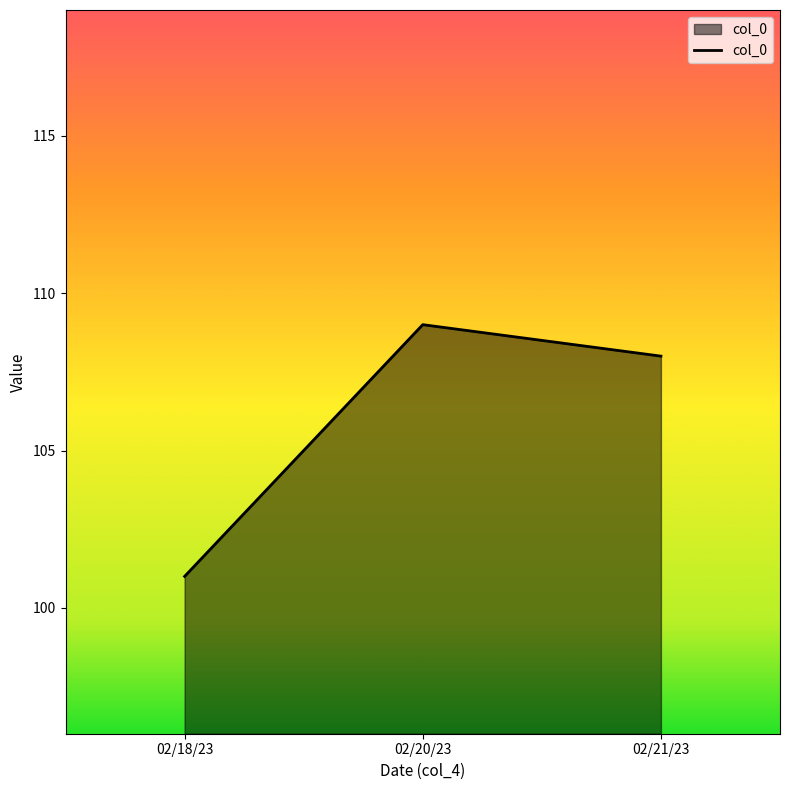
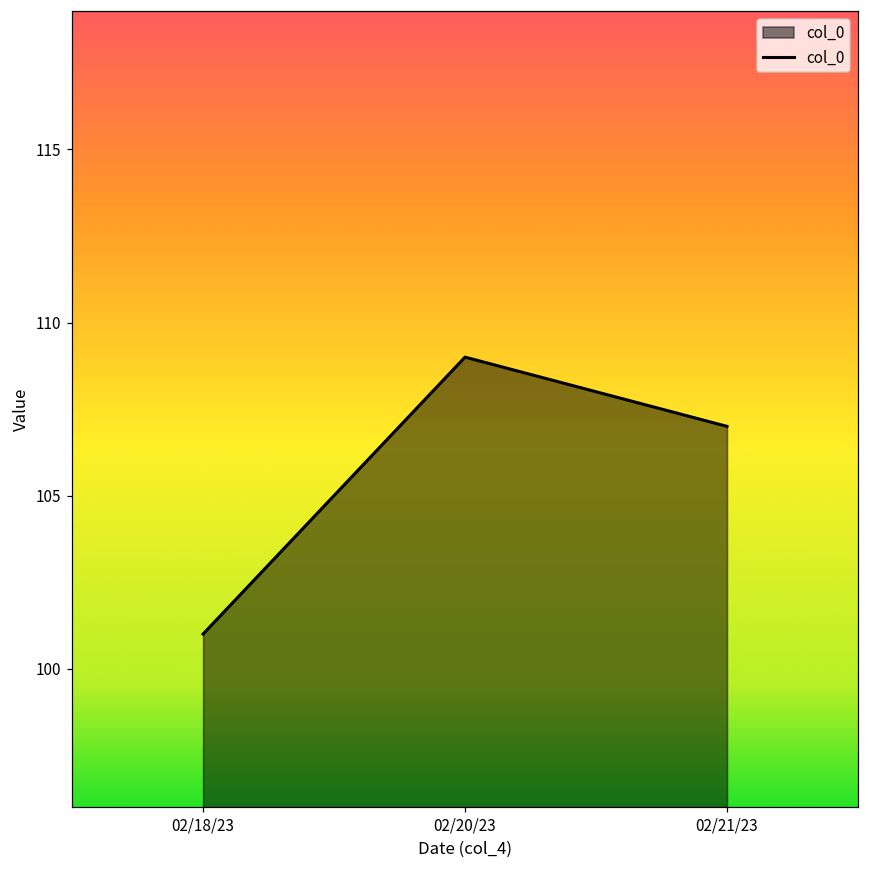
02/21/23: 108 -> 107
